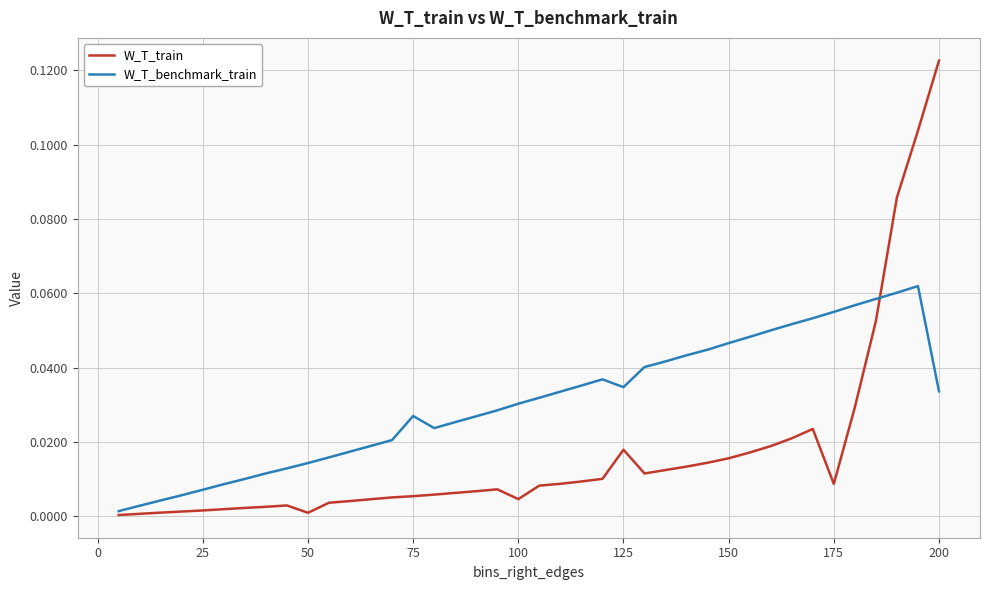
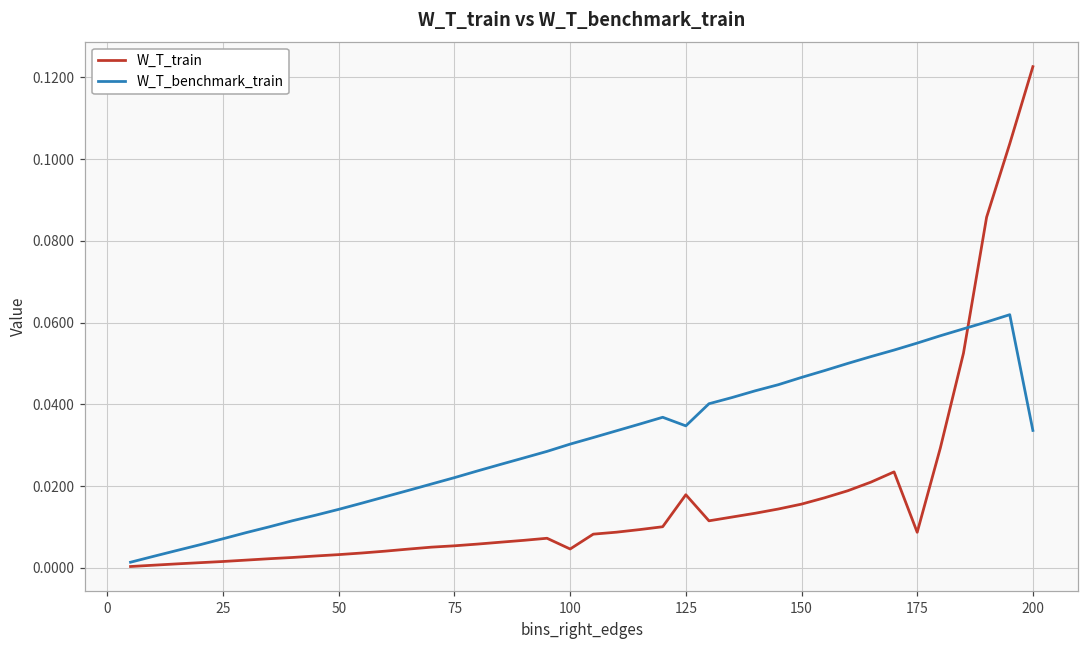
W_T_train, 50: 0.001 -> 0.003
W_T_benchmark_train, 75: 0.027 -> 0.022
